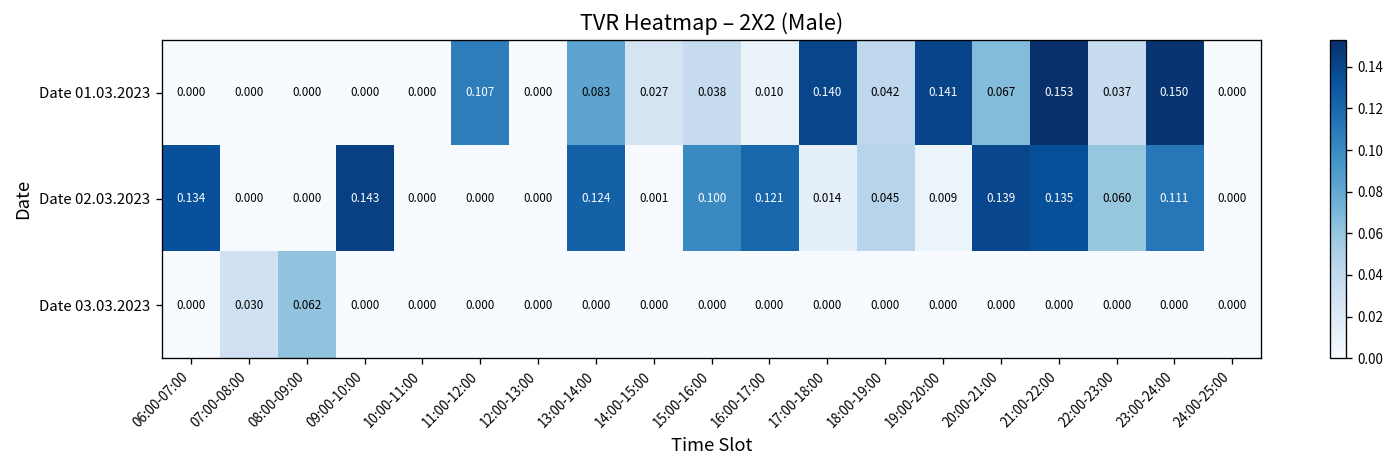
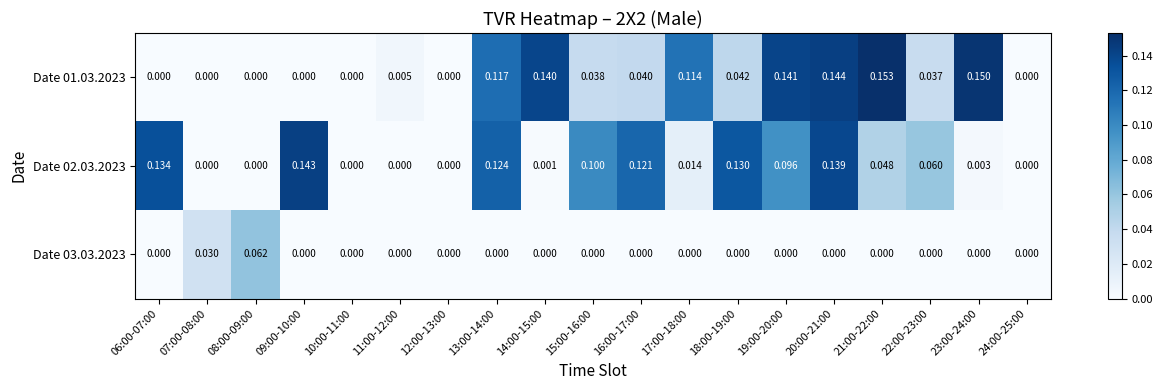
Date 01.03.2023, 11:00-12:00: 0.107 -> 0.005
Date 01.03.2023, 13:00-14:00: 0.083 -> 0.117
Date 01.03.2023, 14:00-15:00: 0.027 -> 0.140
Date 01.03.2023, 16:00-17:00: 0.010 -> 0.040
Date 01.03.2023, 17:00-18:00: 0.140 -> 0.114
Date 01.03.2023, 20:00-21:00: 0.067 -> 0.144
Date 02.03.2023, 18:00-19:00: 0.045 -> 0.130
Date 02.03.2023, 19:00-20:00: 0.009 -> 0.096
Date 02.03.2023, 21:00-22:00: 0.135 -> 0.048
Date 02.03.2023, 23:00-24:00: 0.111 -> 0.003
